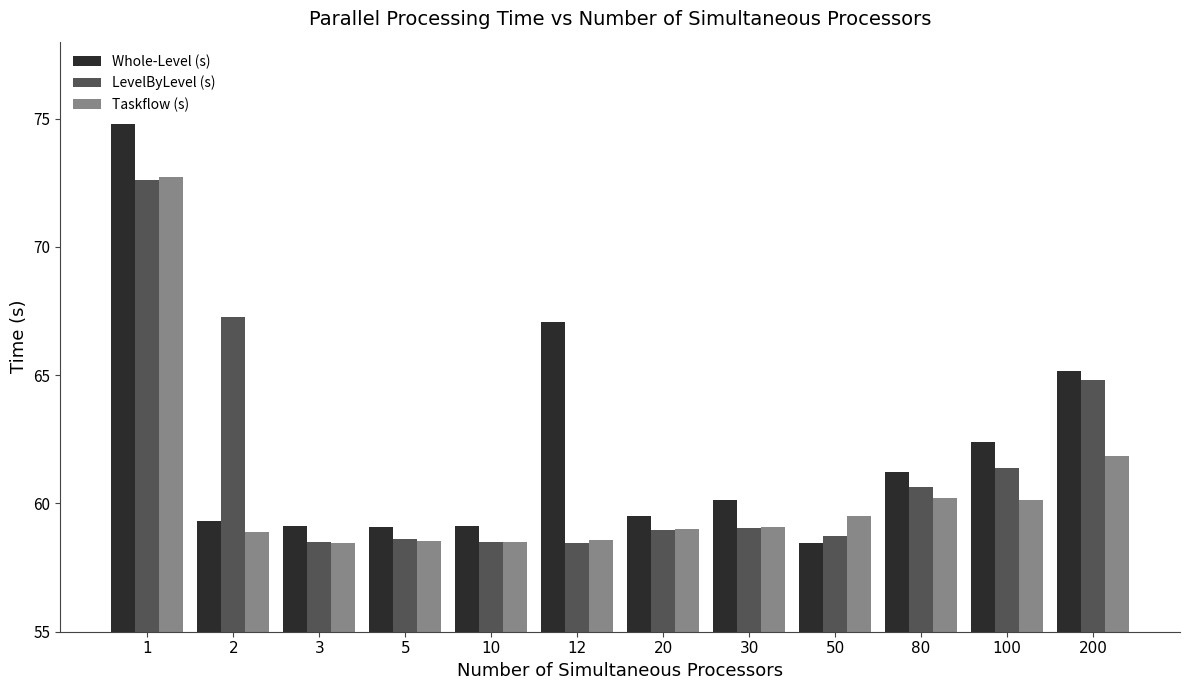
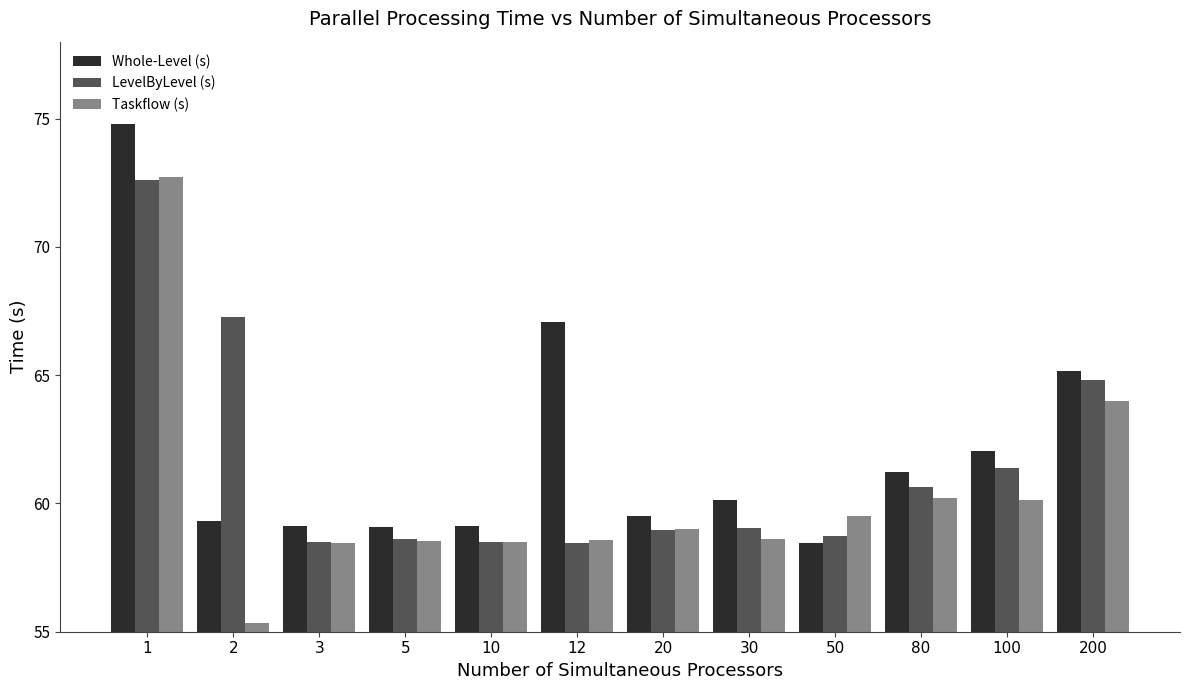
Taskflow (s), 2: 58.9 -> 55.3
Taskflow (s), 30: 59.1 -> 58.6
Whole-Level (s), 100: 62.4 -> 62.1
Taskflow (s), 200: 61.9 -> 64.0
